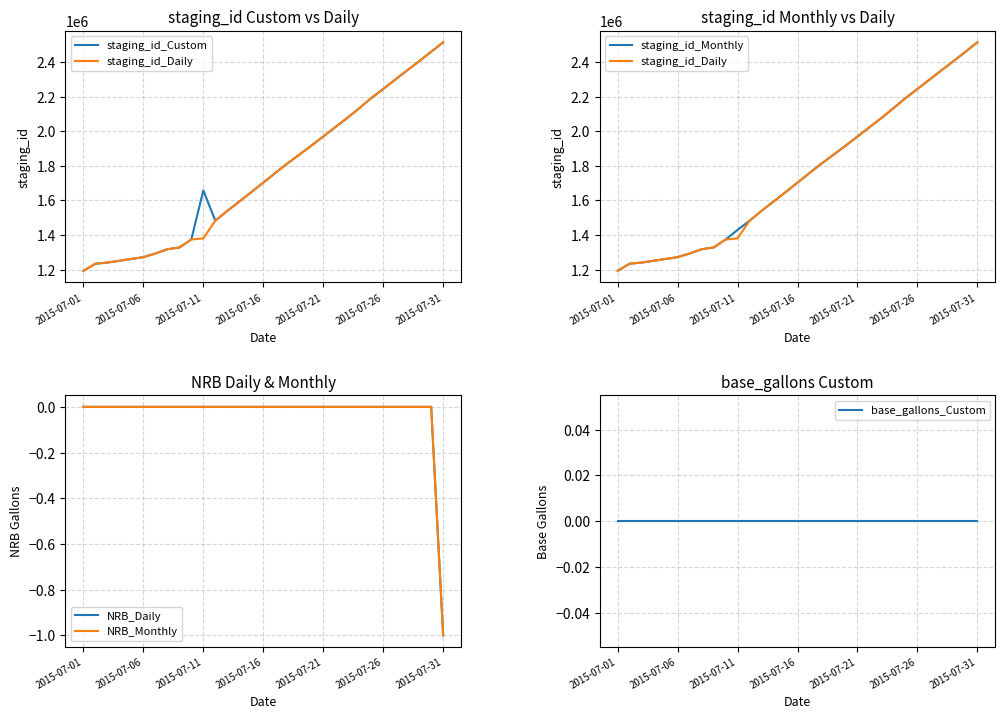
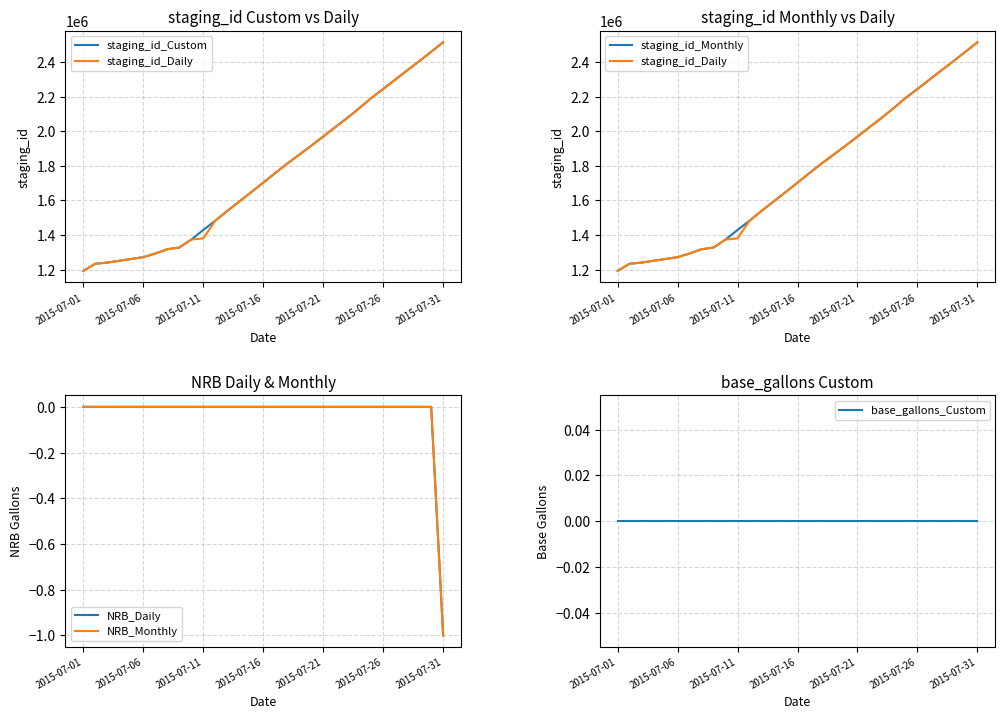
staging_id Custom vs Daily, staging_id_Custom, 2015-07-11: 1660000 -> 1430000
